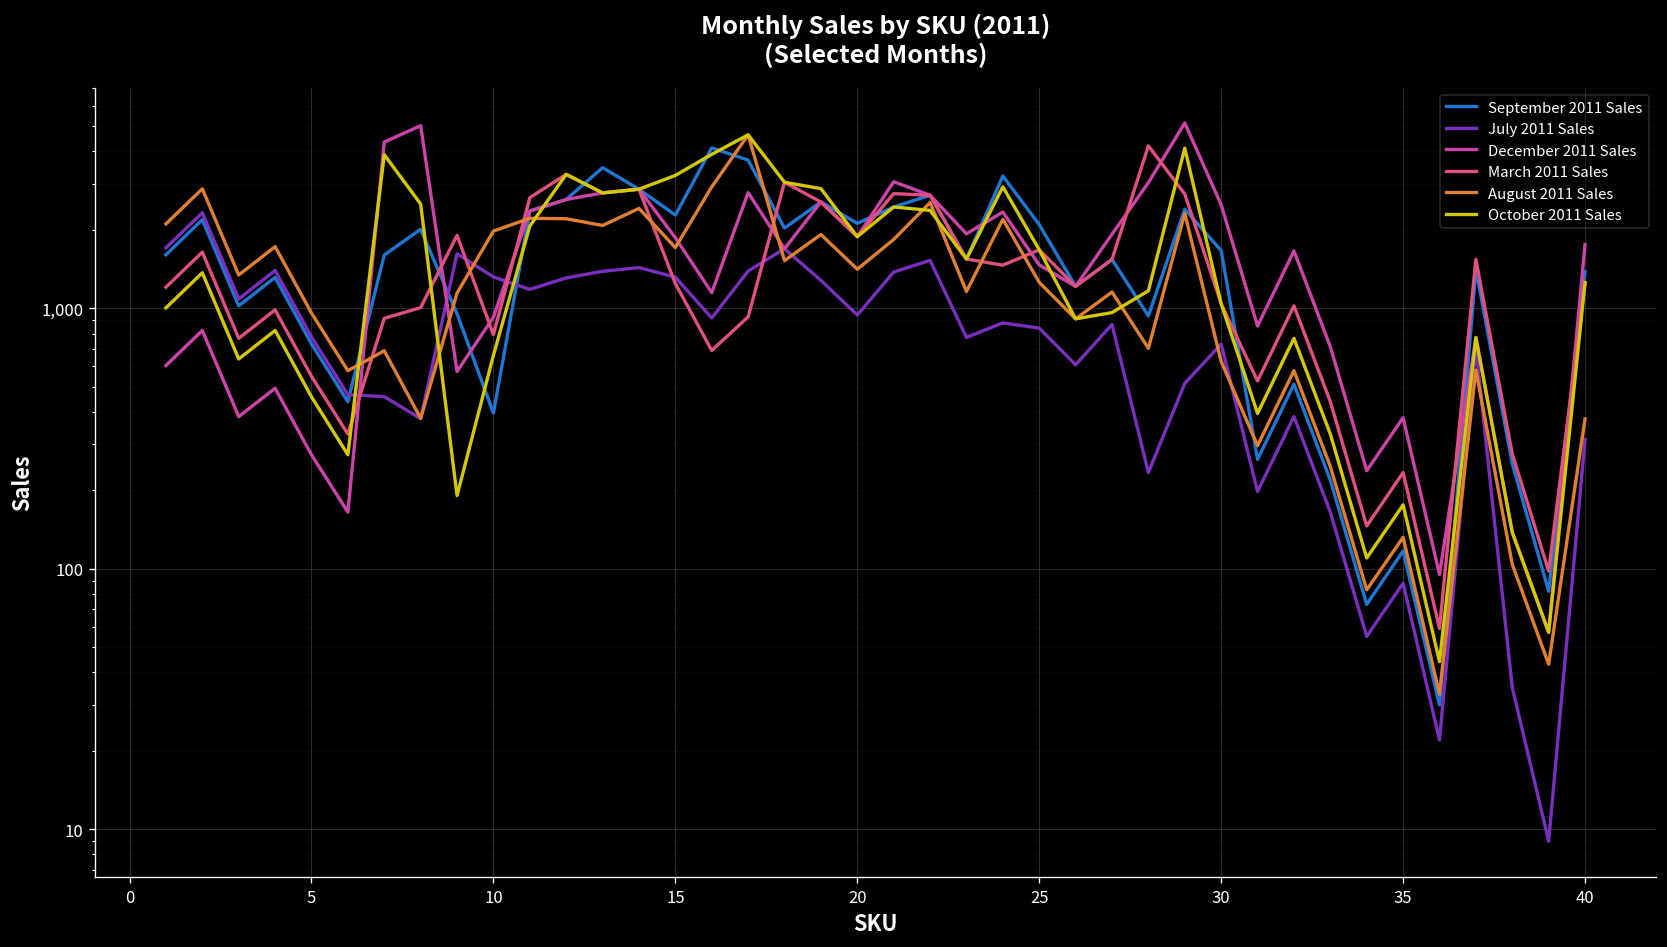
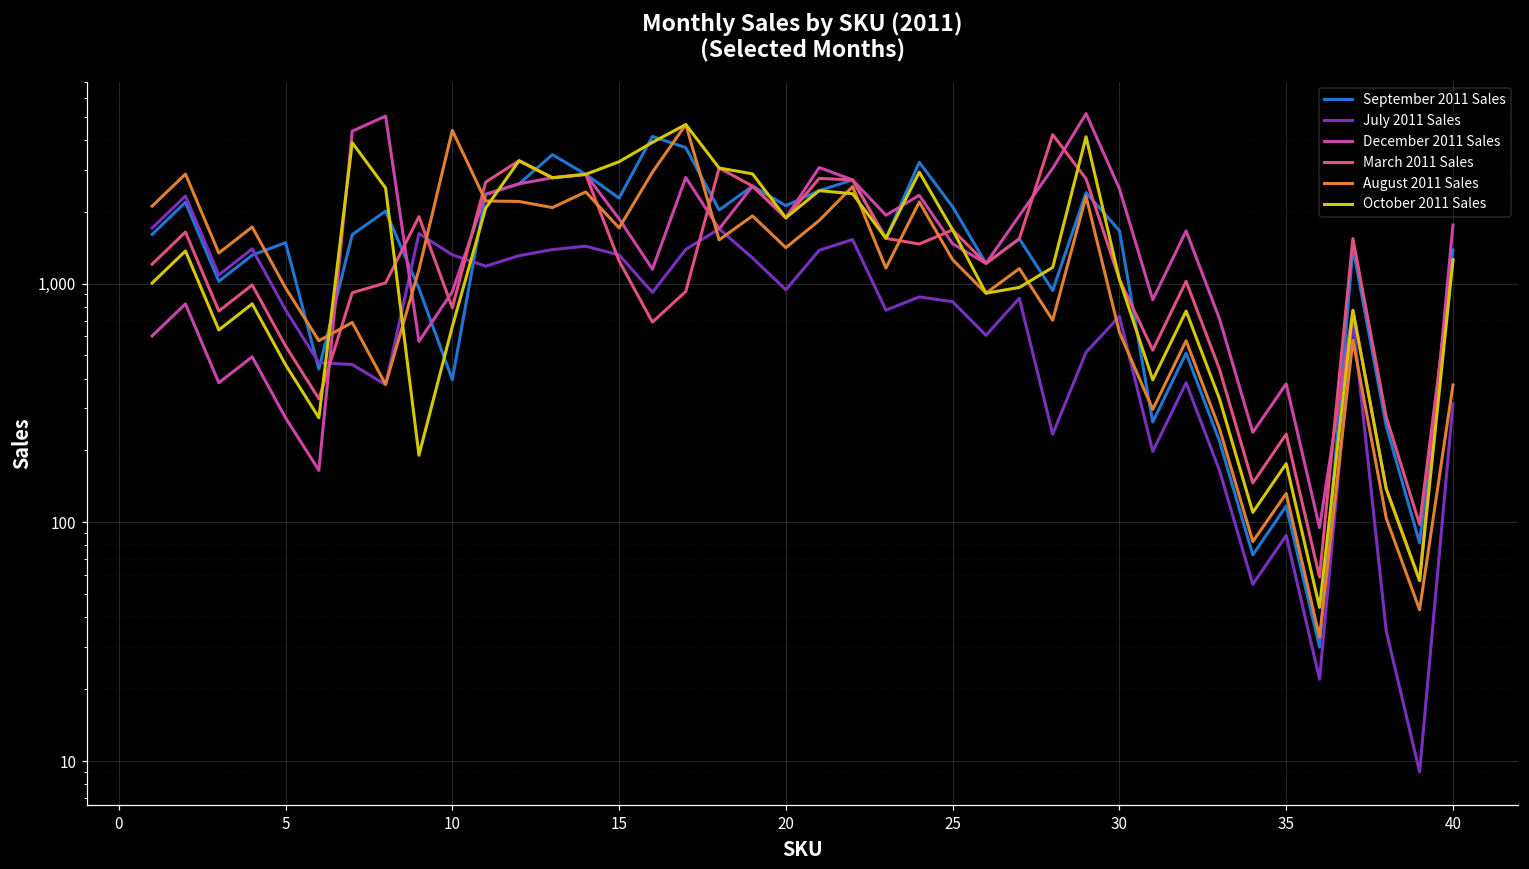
September 2011 Sales, 5: 730 -> 1,500
August 2011 Sales, 10: 2,000 -> 4,400
